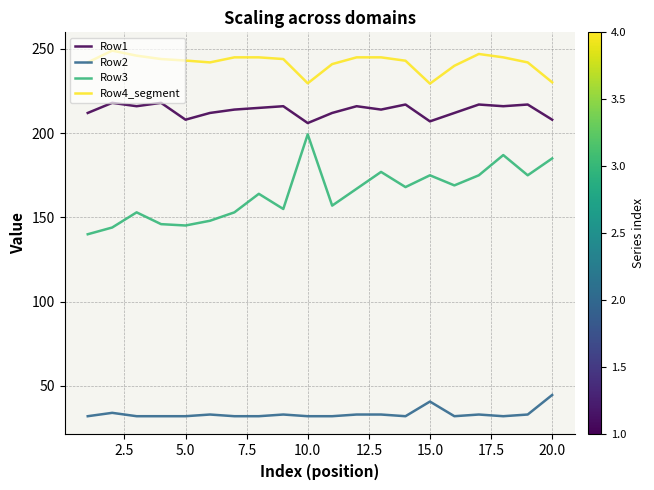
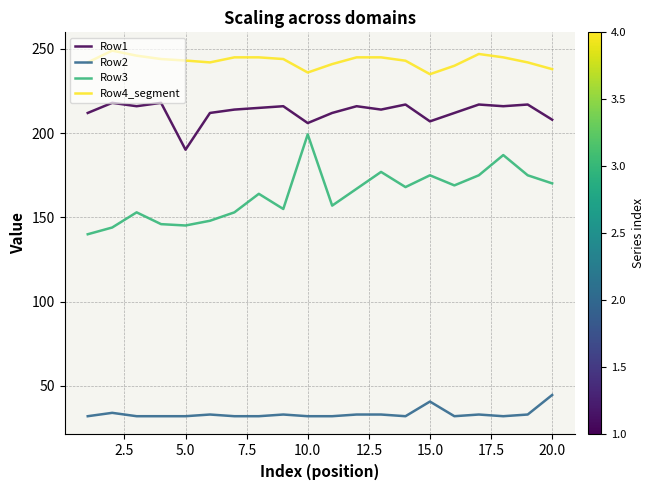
Row1, 5.0: 208 -> 190
Row4_segment, 10.0: 230 -> 236
Row4_segment, 15.0: 229 -> 235
Row3, 20.0: 185 -> 170
Row4_segment, 20.0: 230 -> 238
